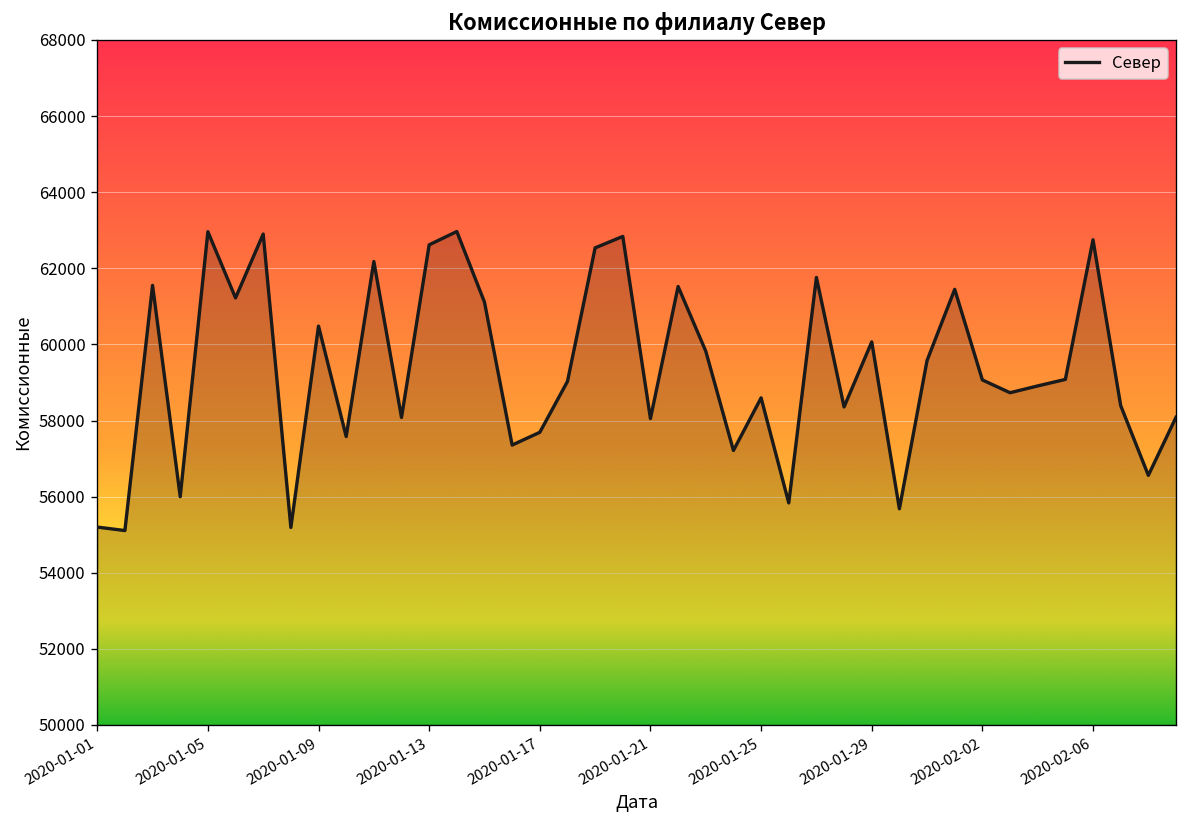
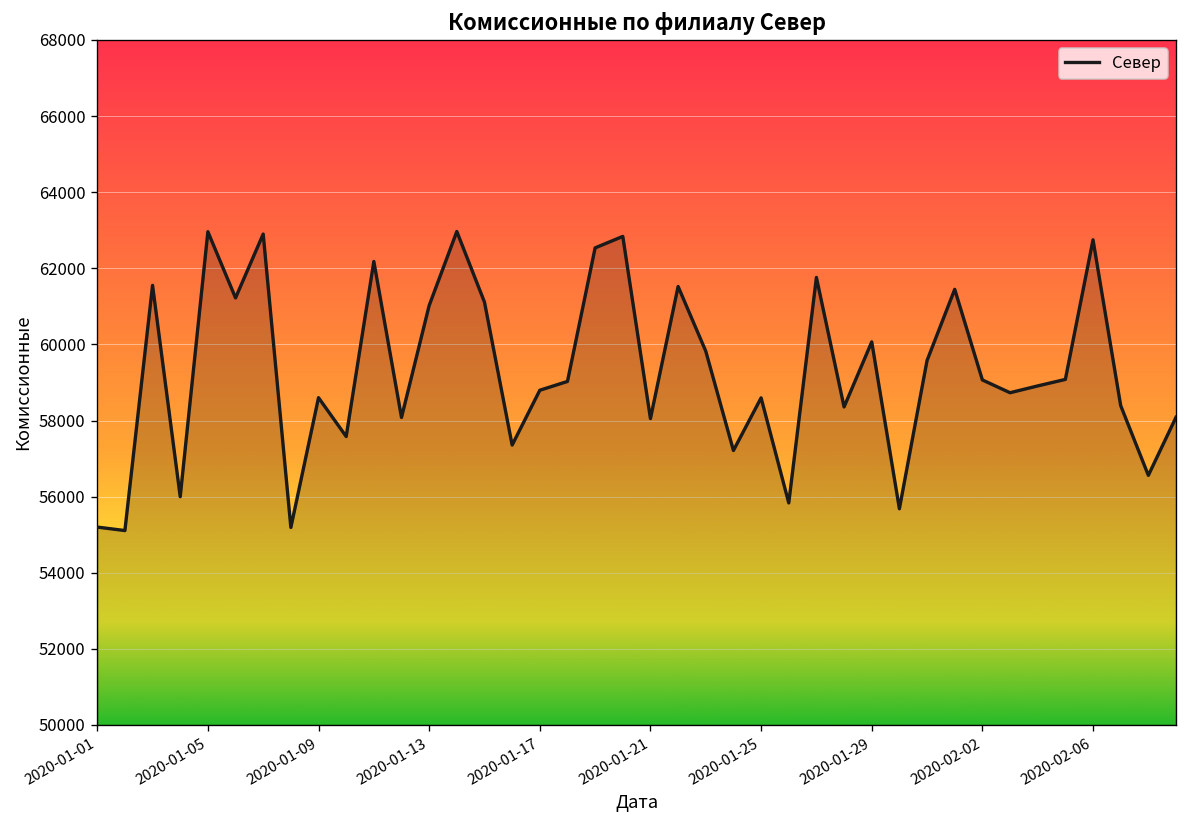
2020-01-09: 60500 -> 58600
2020-01-13: 62600 -> 61000
2020-01-17: 57700 -> 58800
